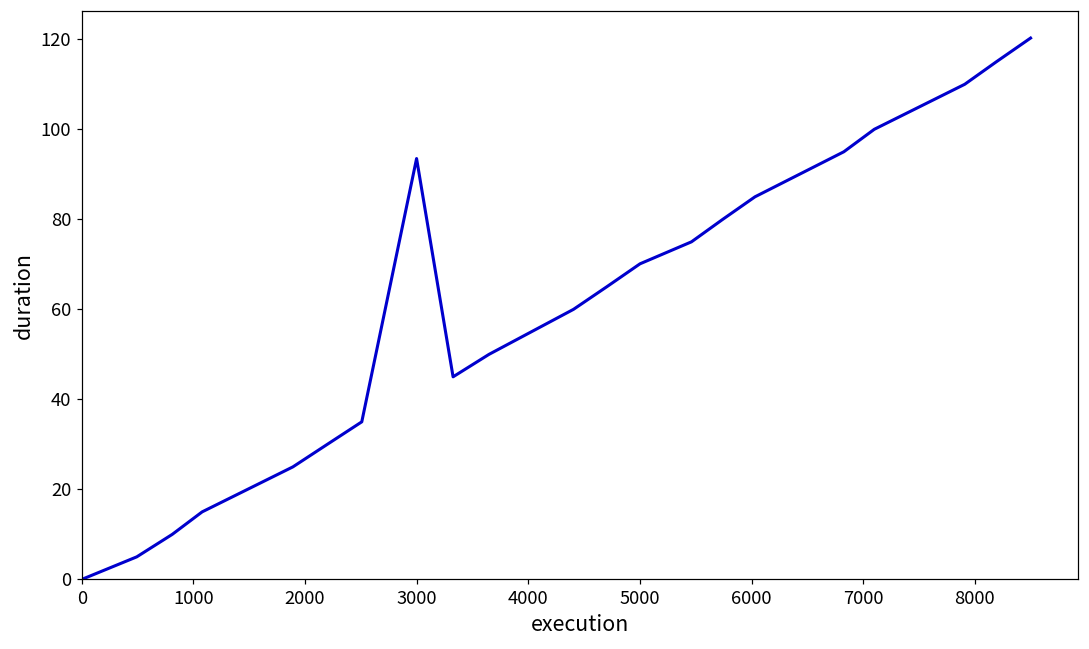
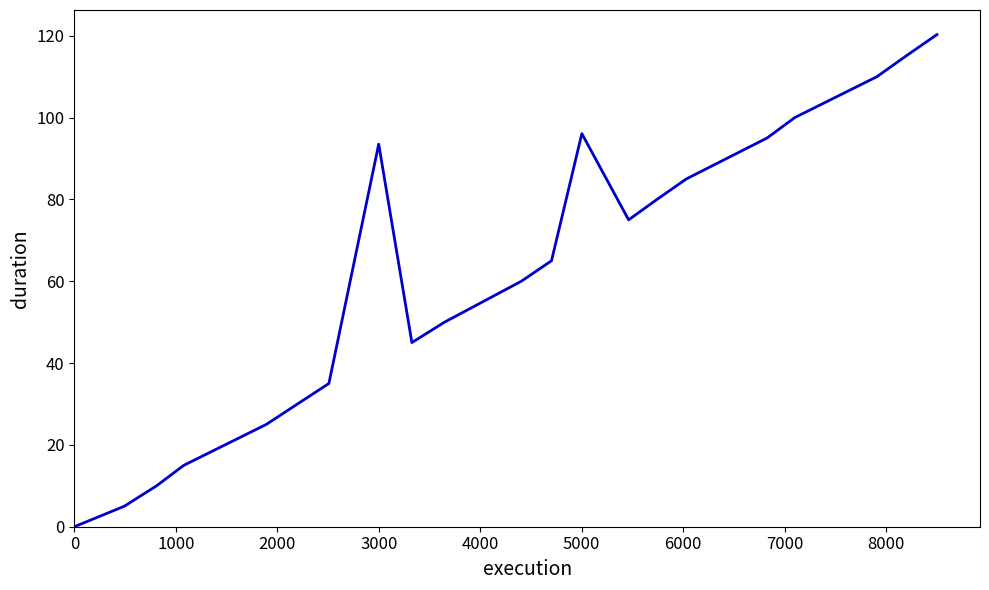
5000: 70 -> 96
